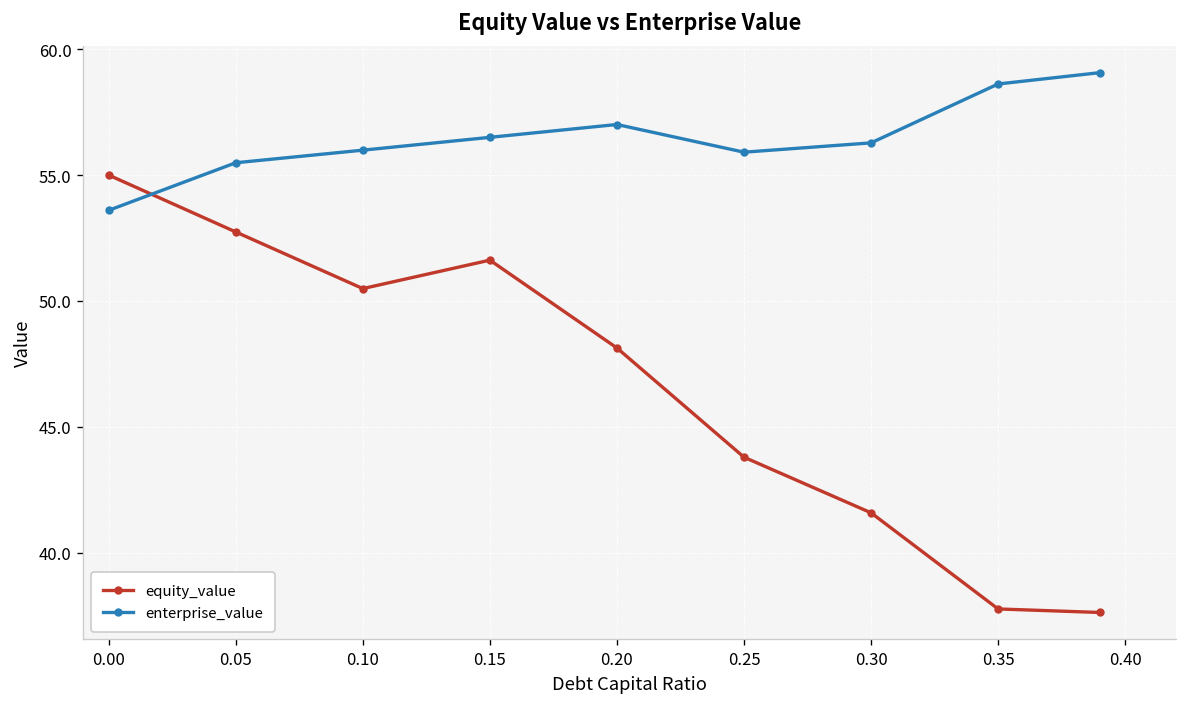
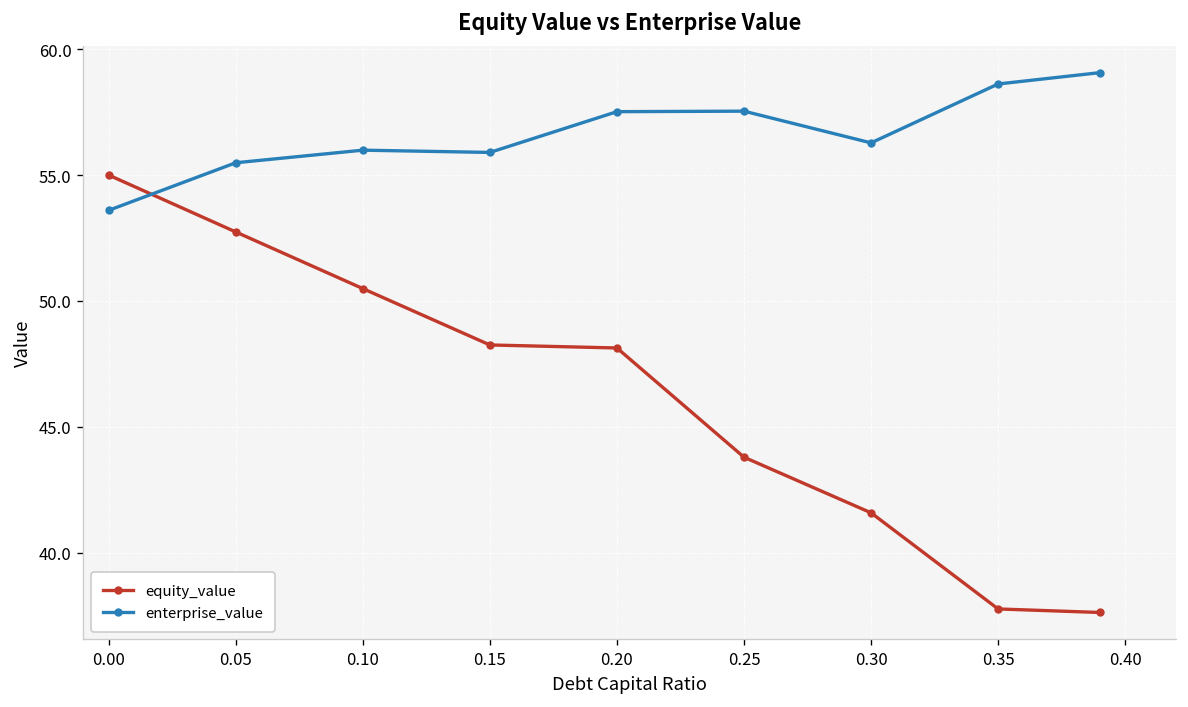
equity_value, 0.15: 51.6 -> 48.3
enterprise_value, 0.15: 56.5 -> 55.9
enterprise_value, 0.20: 57.0 -> 57.5
enterprise_value, 0.25: 55.9 -> 57.5
